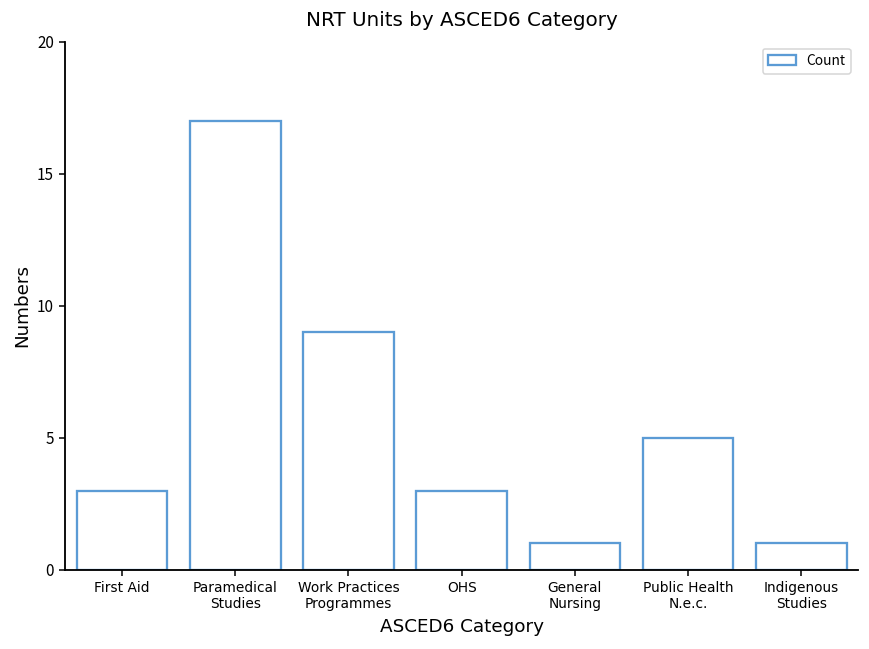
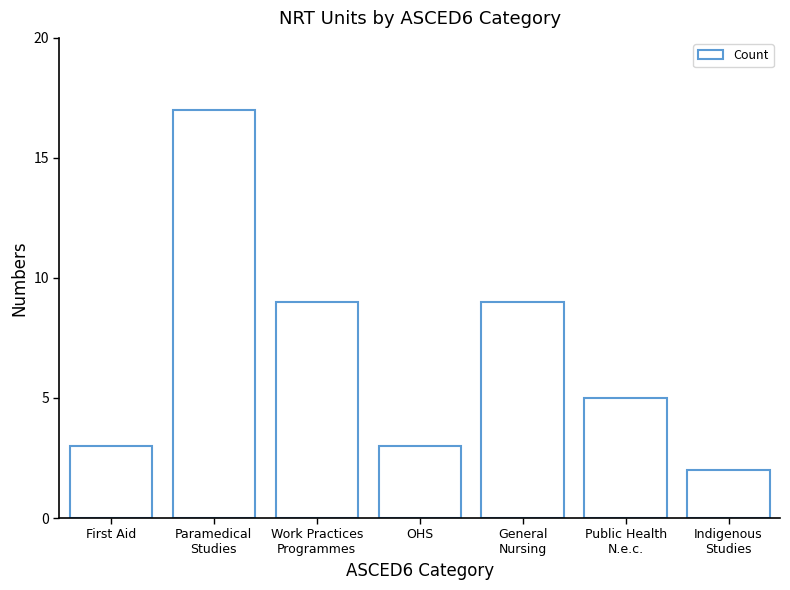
General Nursing: 1 -> 9
Indigenous Studies: 1 -> 2
